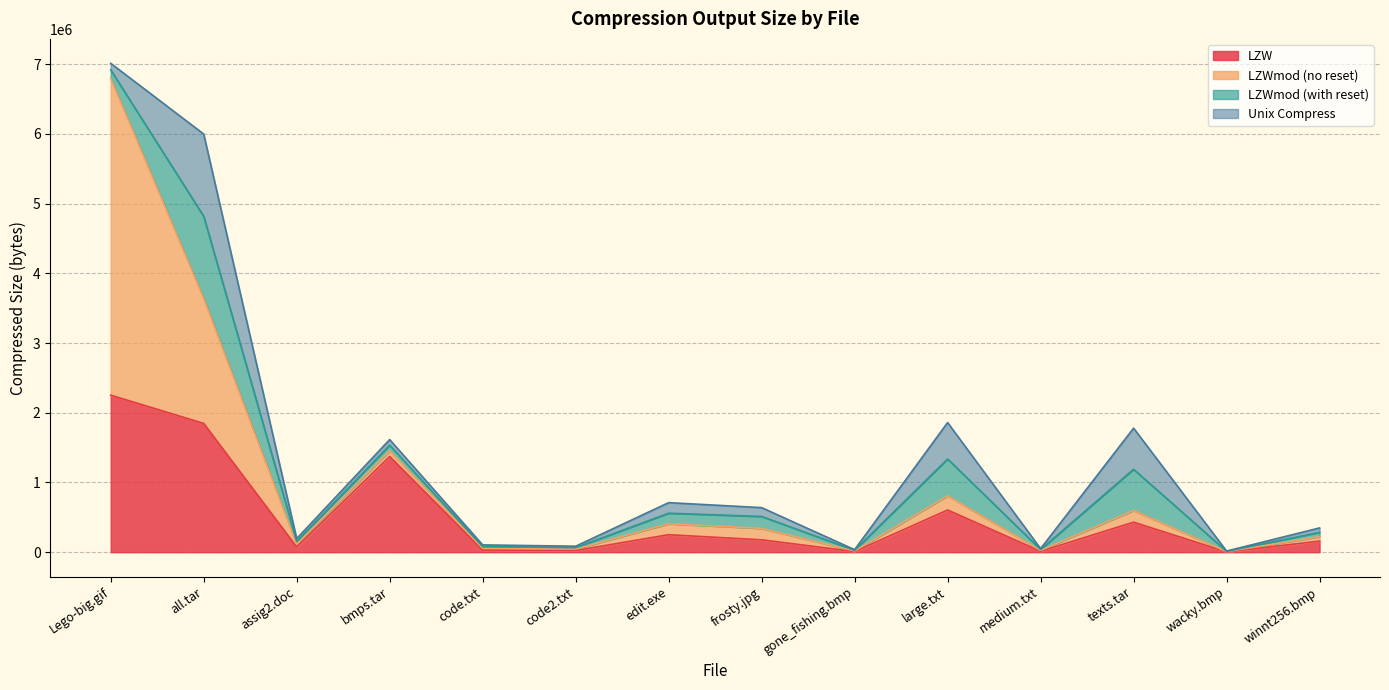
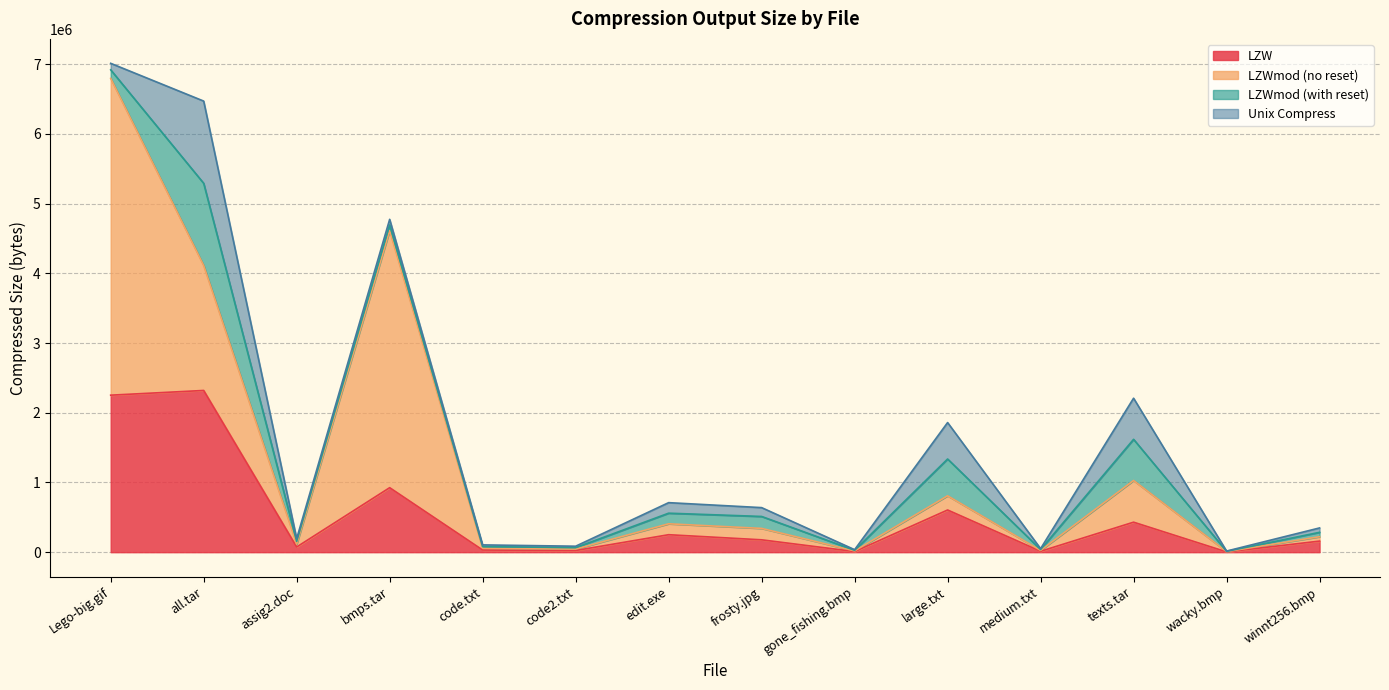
LZW, all.tar: 1800000 -> 2300000
LZW, bmps.tar: 1400000 -> 900000
LZWmod (no reset), bmps.tar: 100000 -> 3700000
LZWmod (no reset), texts.tar: 200000 -> 600000
